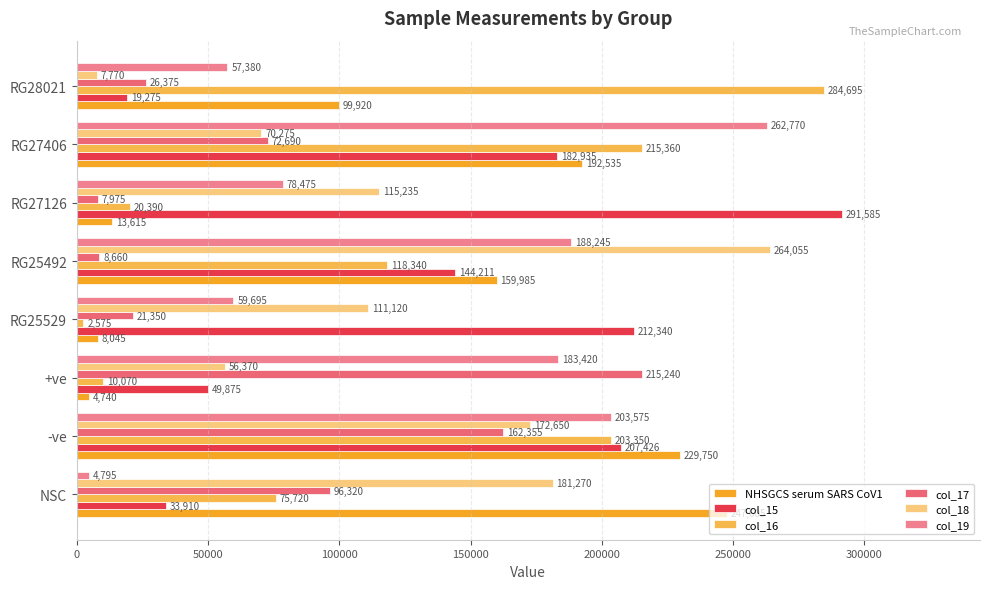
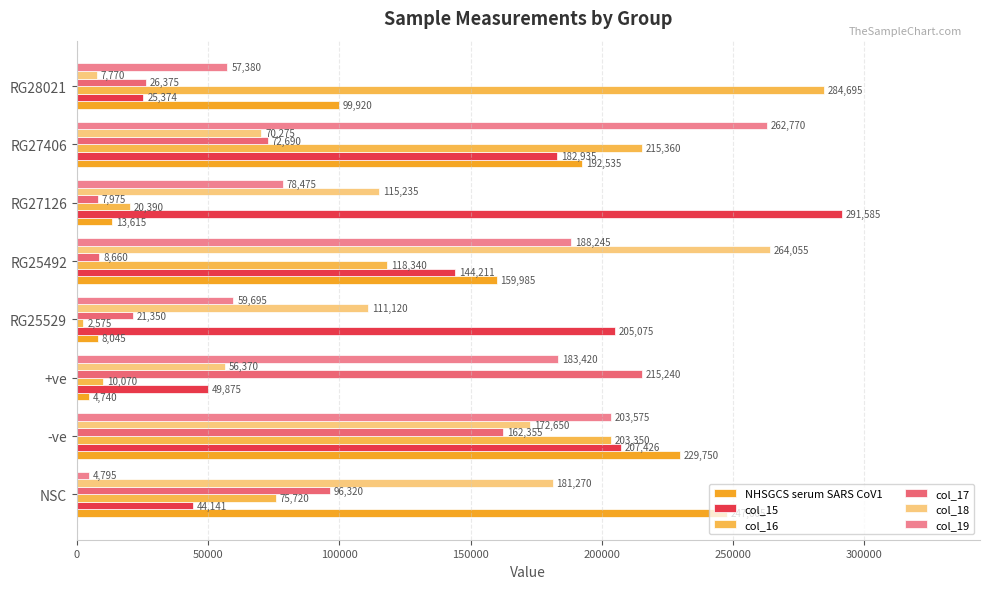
col_15, RG28021: 19,275 -> 25,374
col_15, RG25529: 212,340 -> 205,075
col_15, NSC: 33,910 -> 44,141
